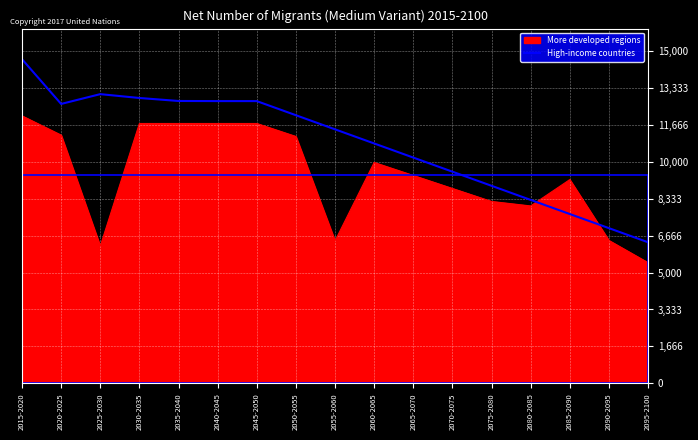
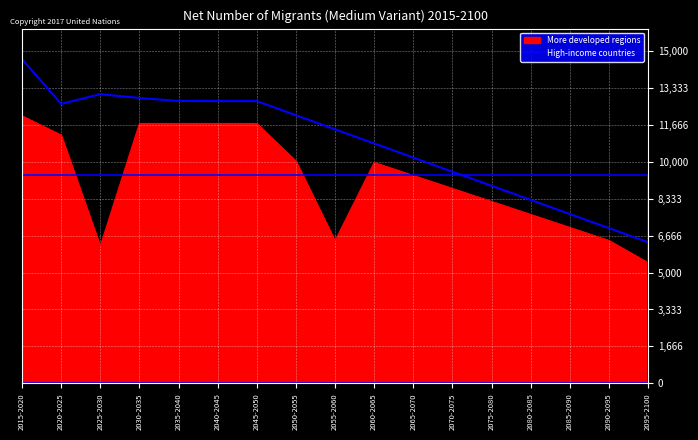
More developed regions, 2050-2055: 11,100 -> 10,000
More developed regions, 2080-2085: 8,000 -> 7,600
More developed regions, 2085-2090: 9,200 -> 7,000
